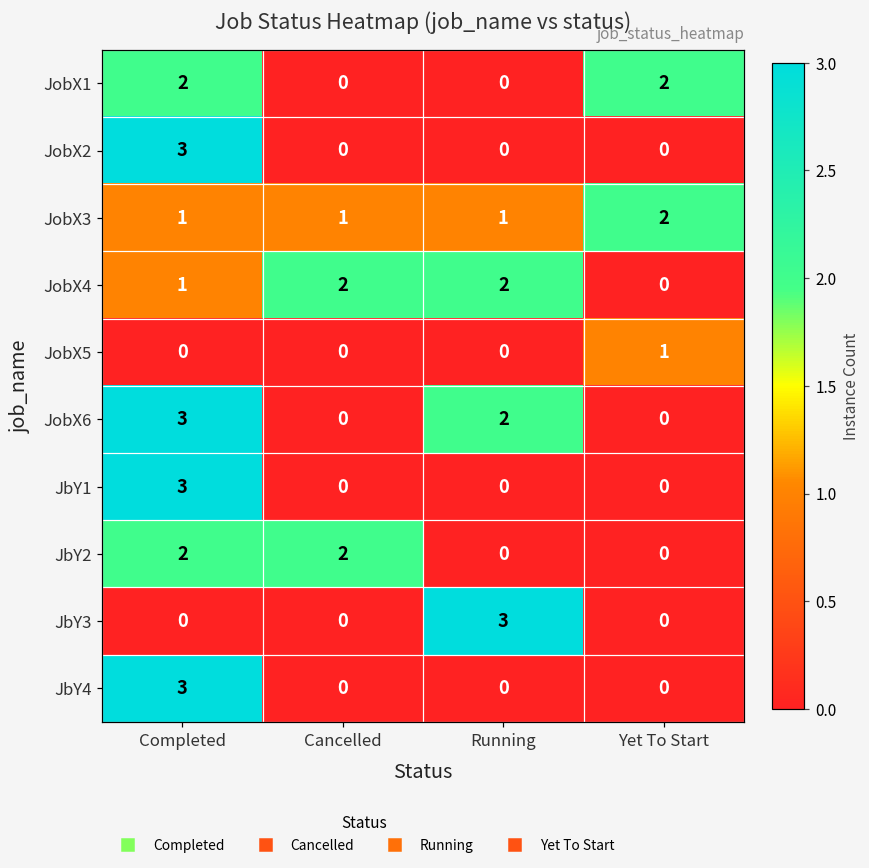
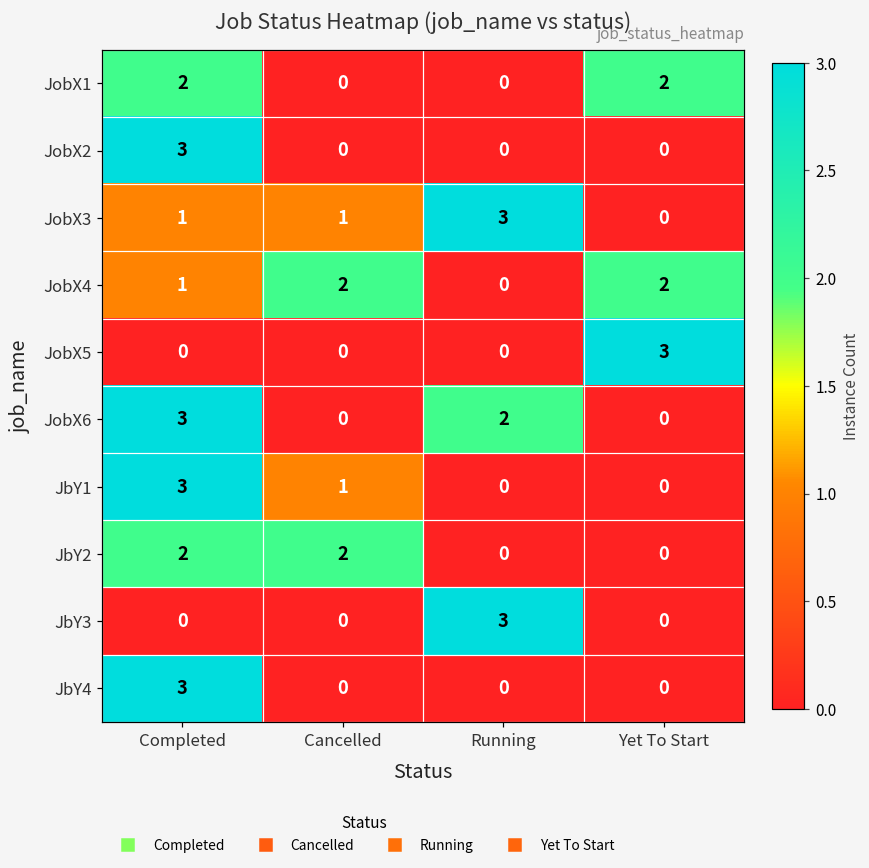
JobX3, Running: 1 -> 3
JobX3, Yet To Start: 2 -> 0
JobX4, Running: 2 -> 0
JobX4, Yet To Start: 0 -> 2
JobX5, Yet To Start: 1 -> 3
JbY1, Cancelled: 0 -> 1
